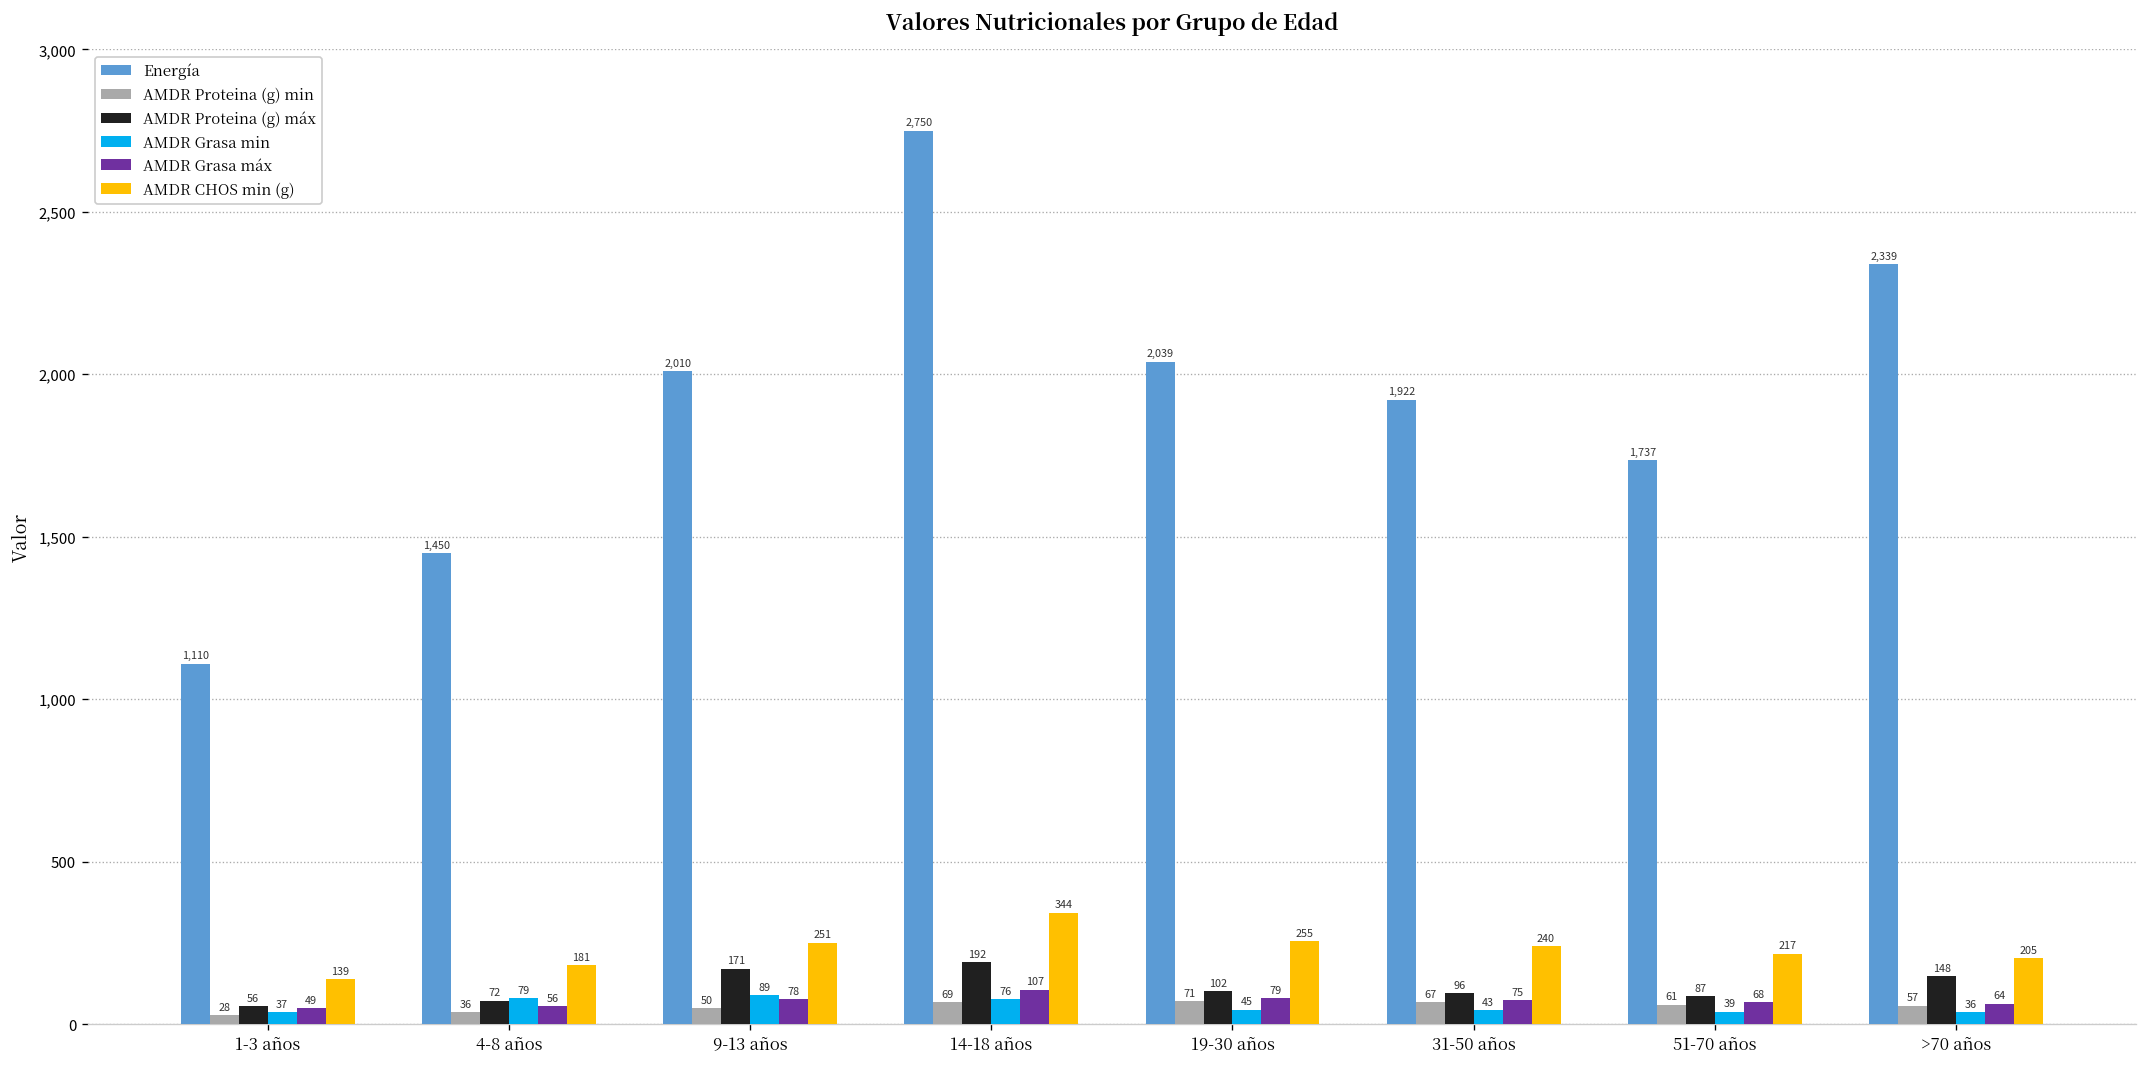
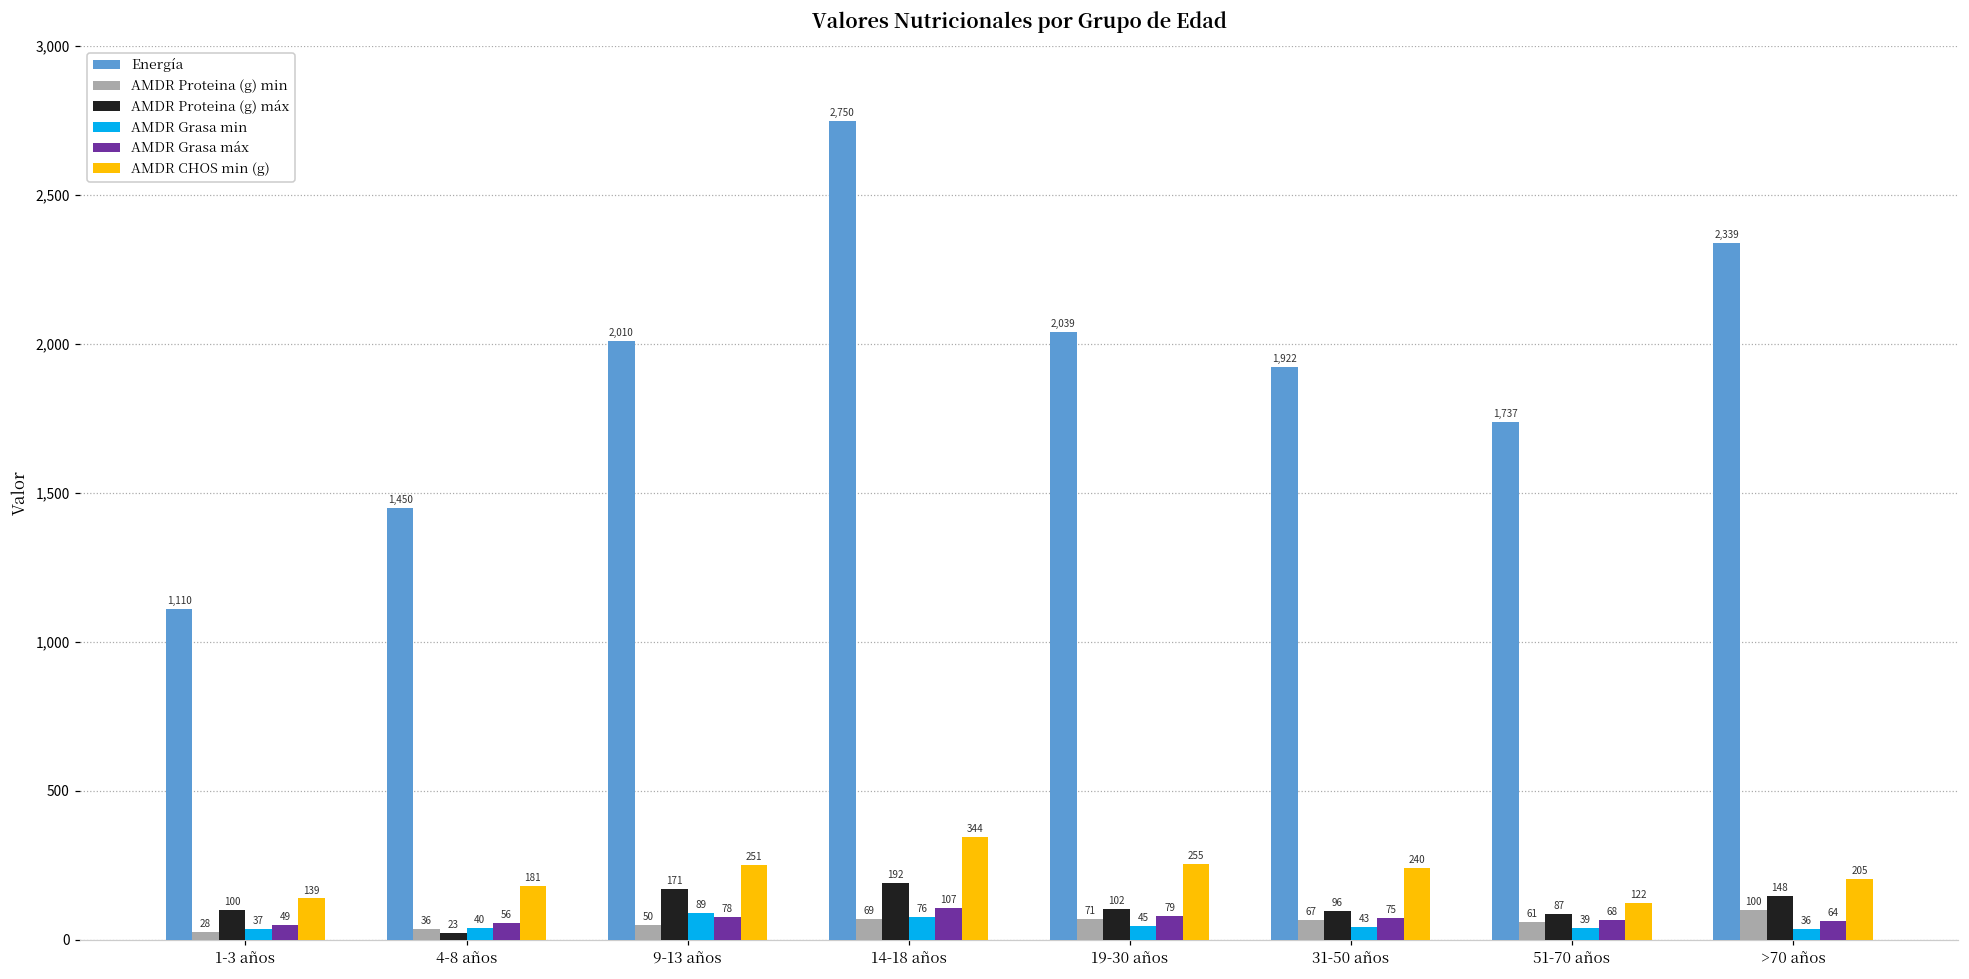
AMDR Proteina (g) máx, 1-3 años: 56 -> 100
AMDR Proteina (g) máx, 4-8 años: 72 -> 23
AMDR Grasa min, 4-8 años: 79 -> 40
AMDR CHOS min (g), 51-70 años: 217 -> 122
AMDR Proteina (g) min, >70 años: 57 -> 100
